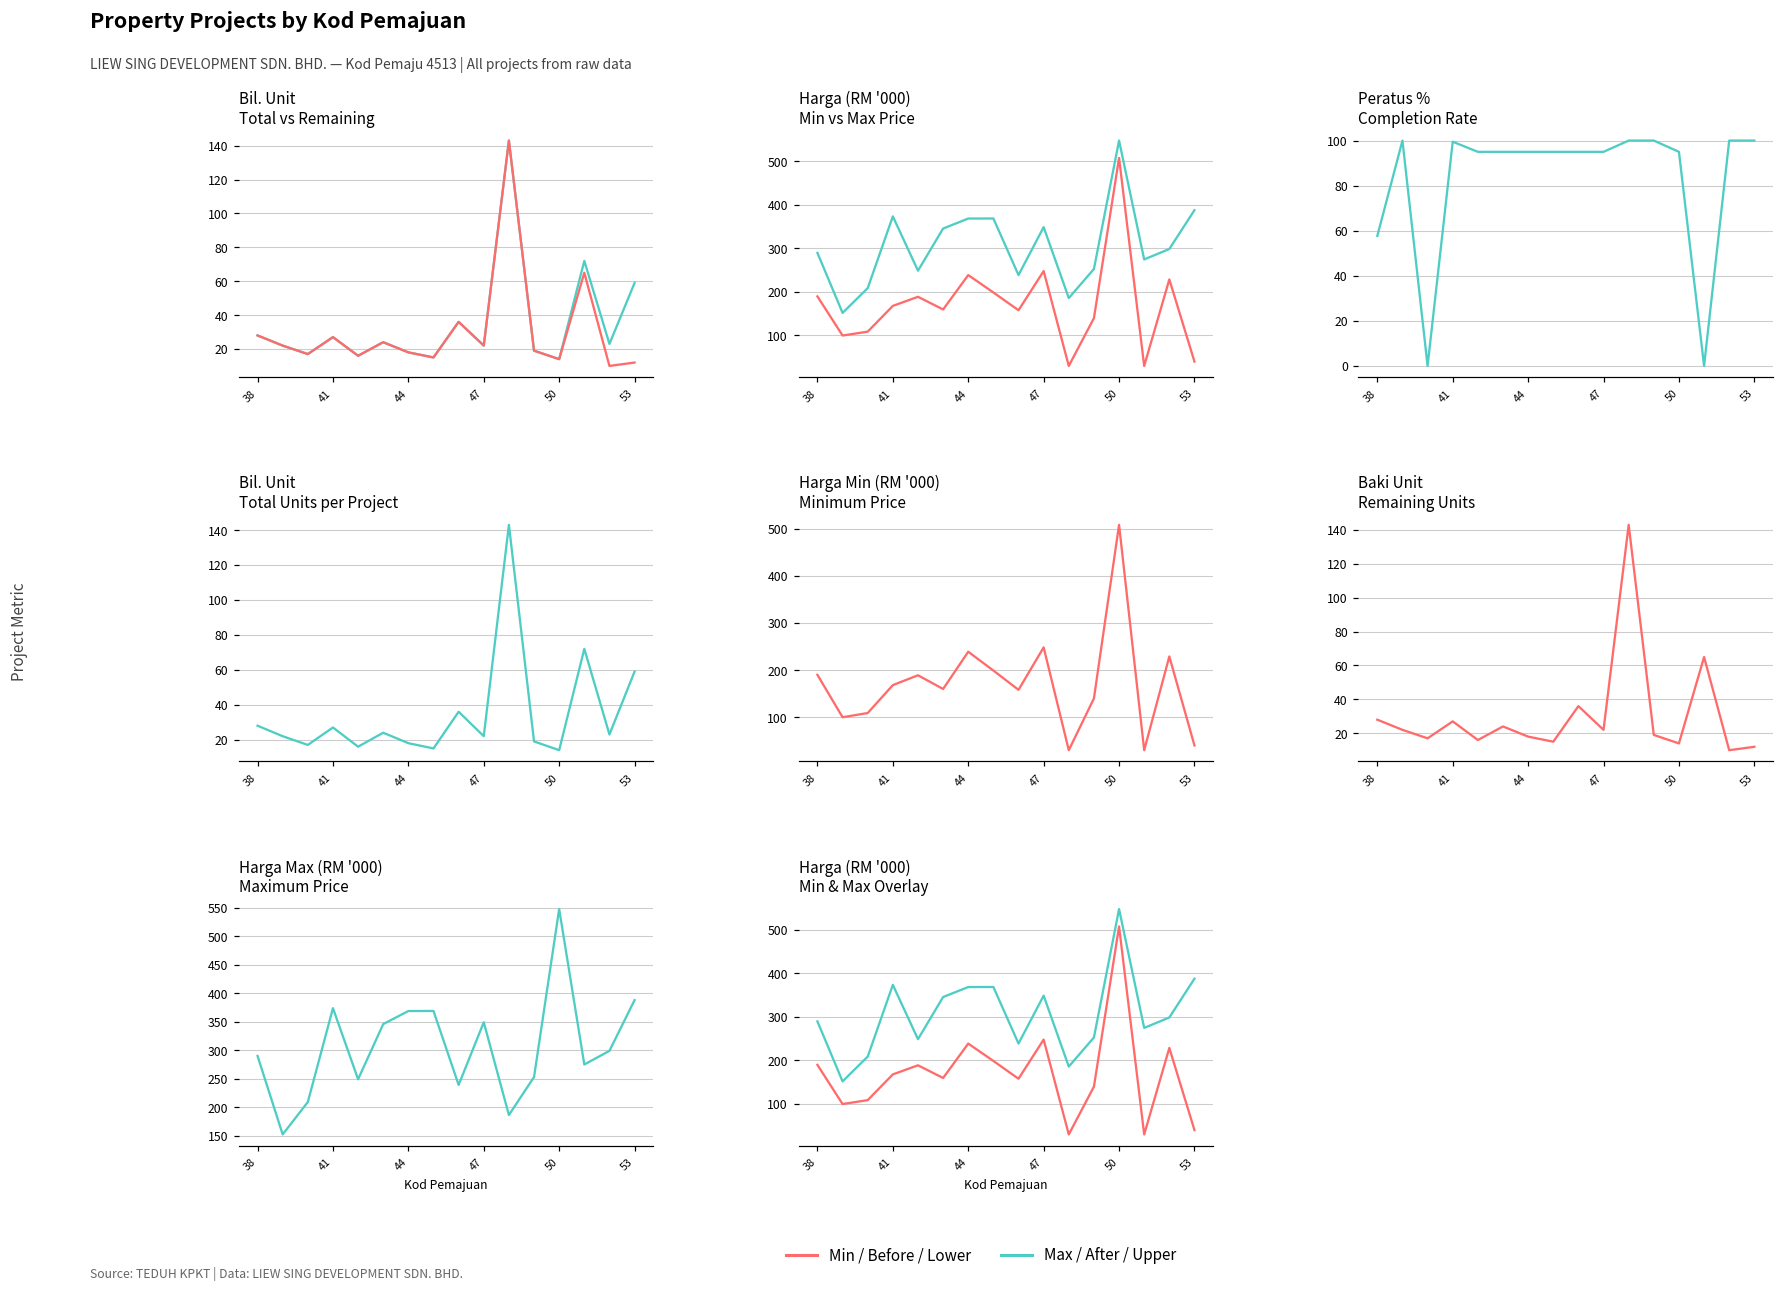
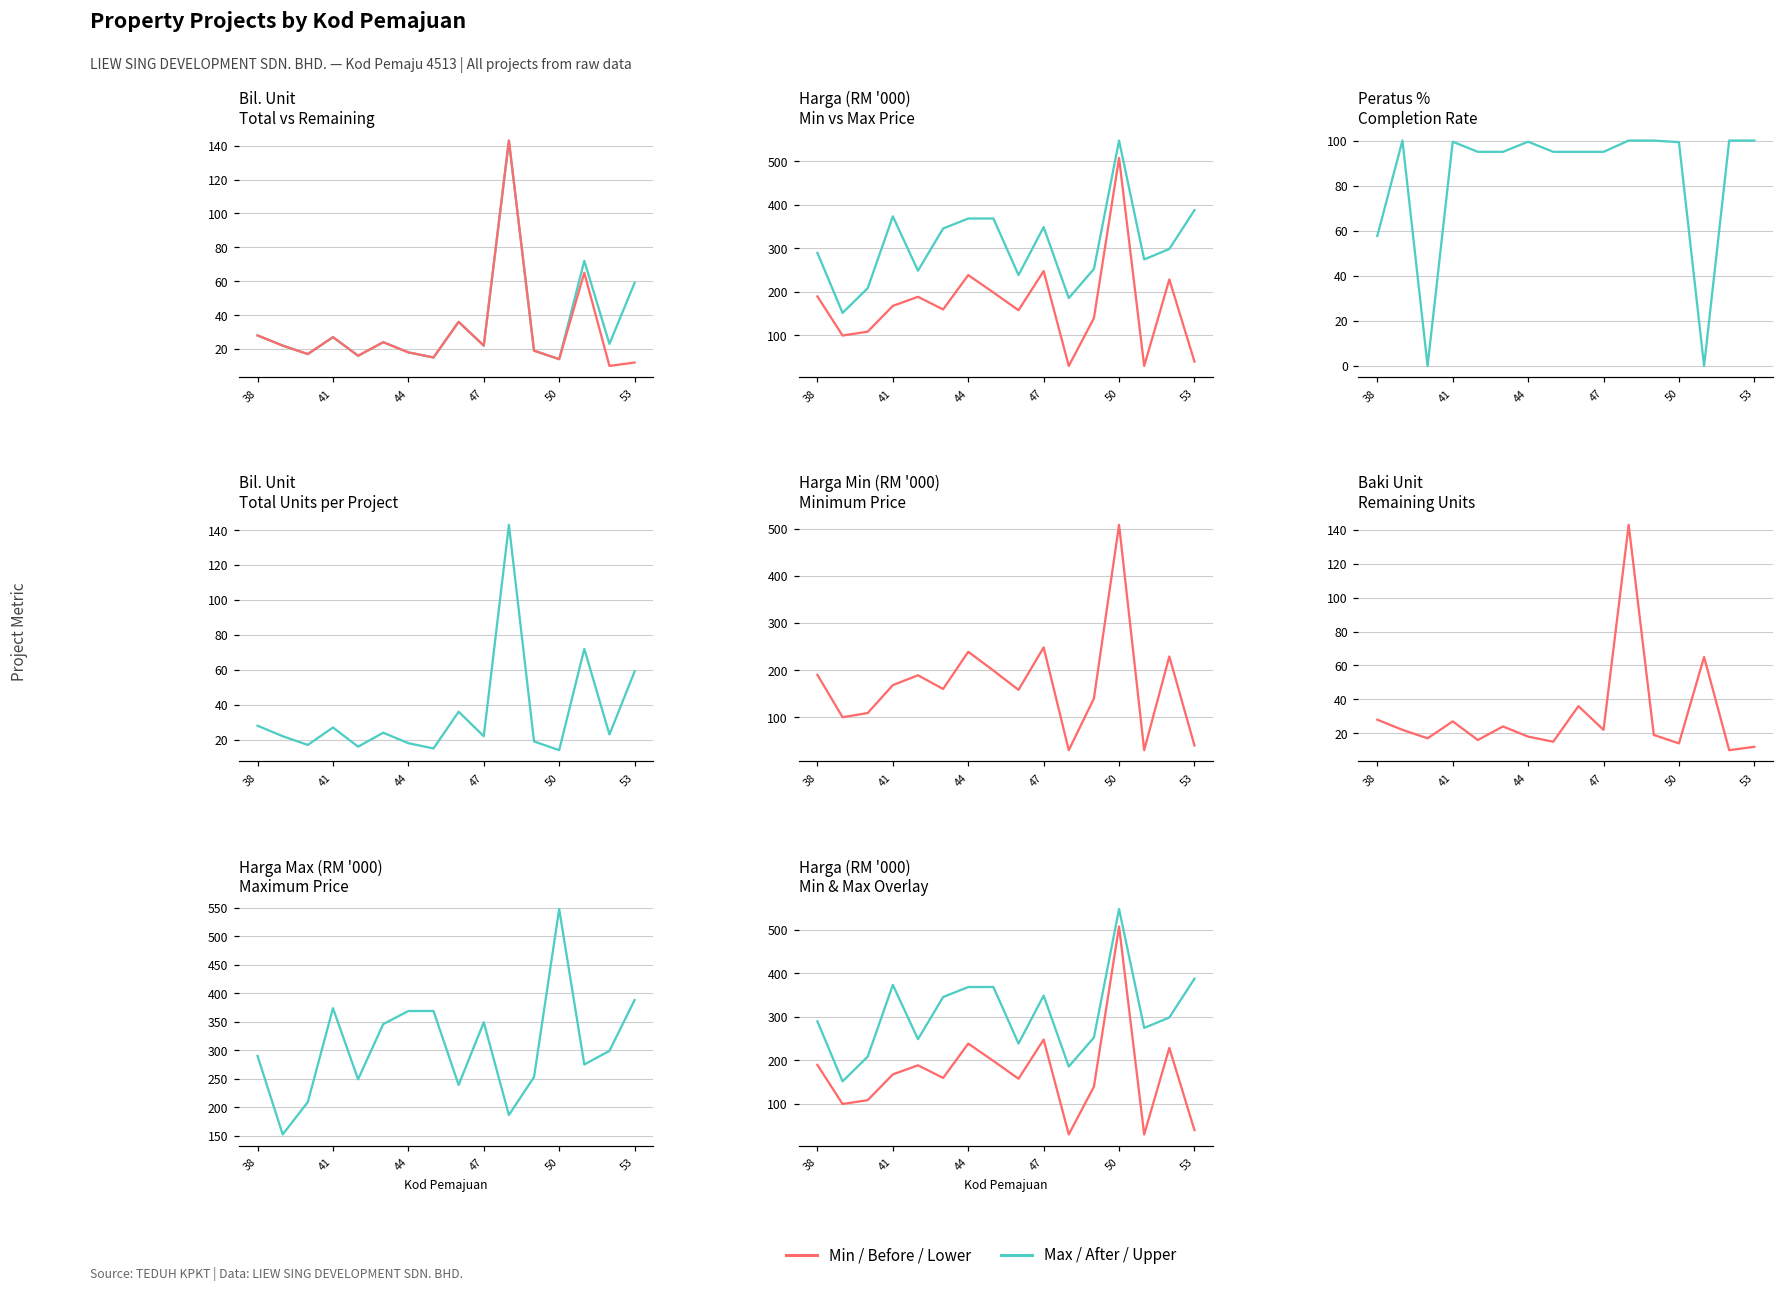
Peratus % Completion Rate, 44: 95 -> 100
Peratus % Completion Rate, 50: 95 -> 99
